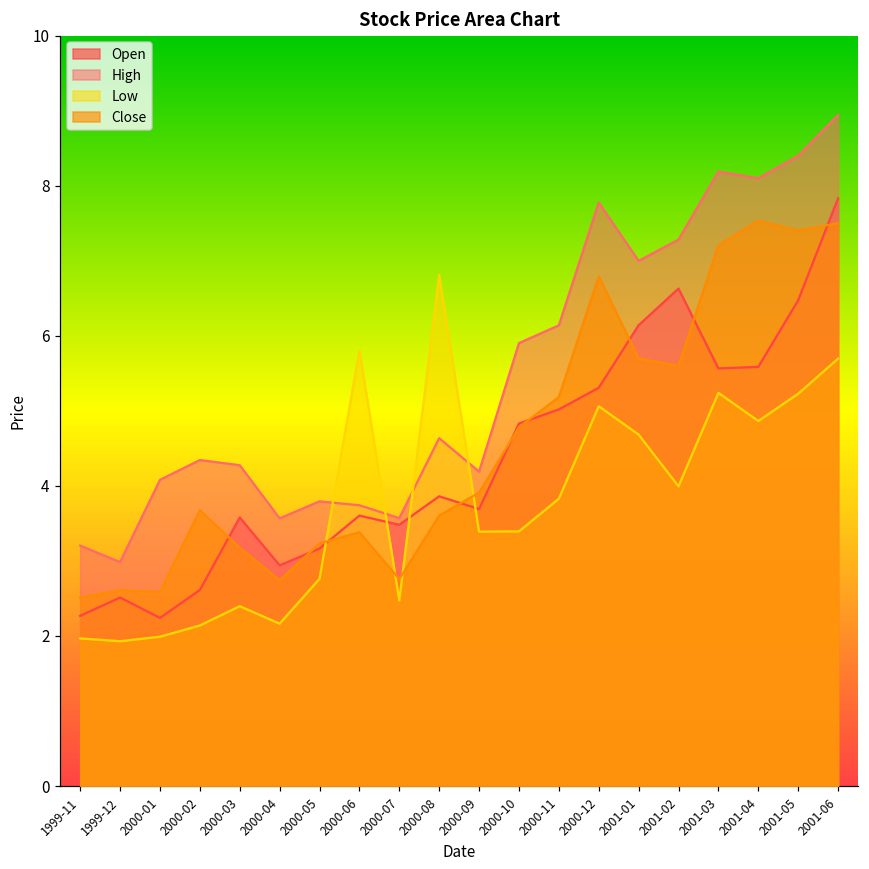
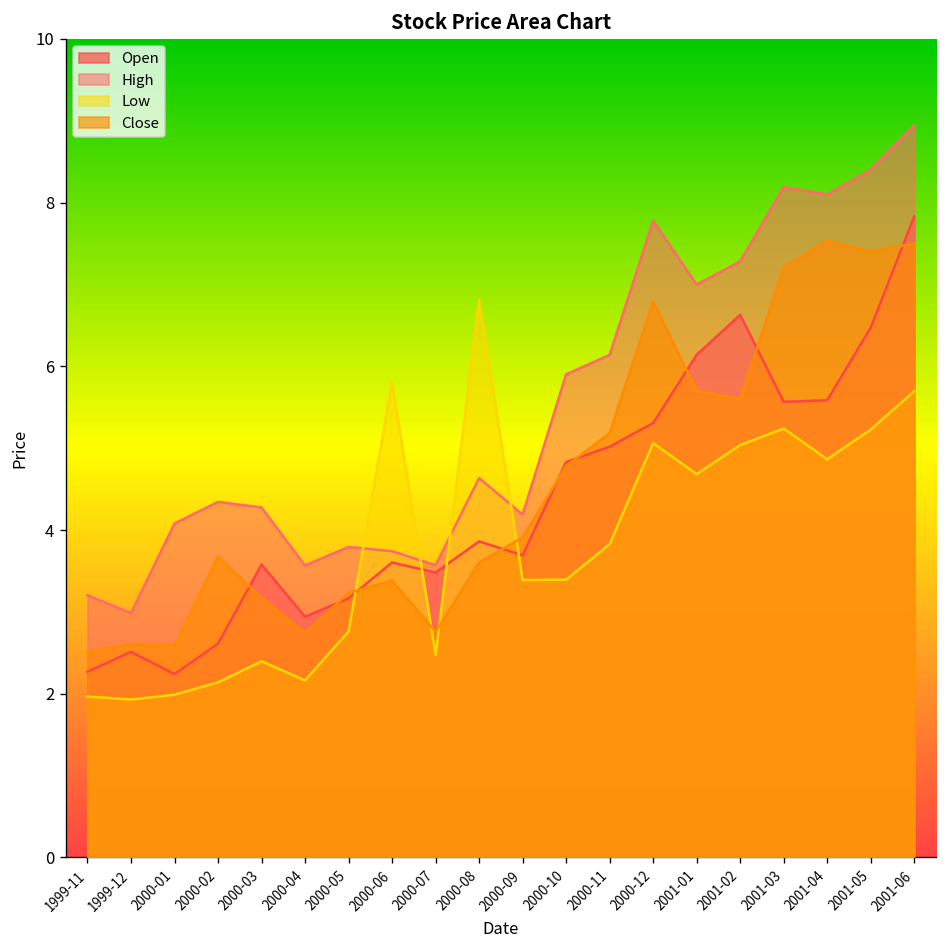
Low, 2001-02: 4.0 -> 5.0
